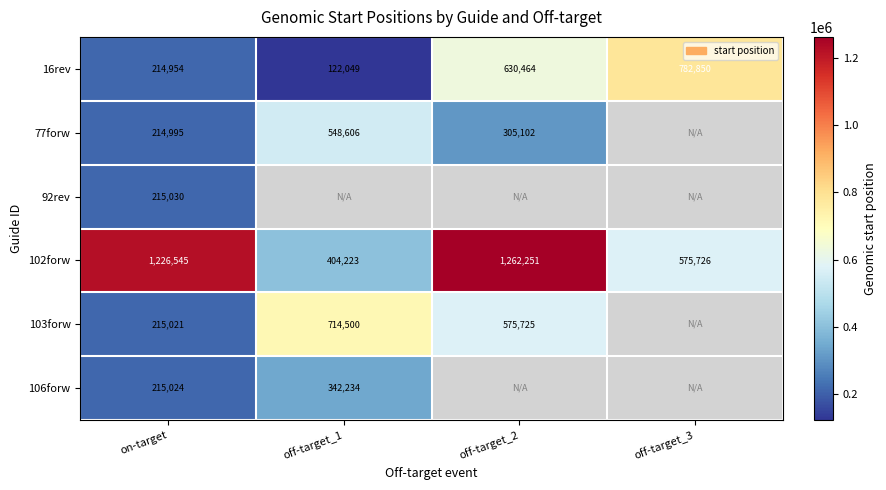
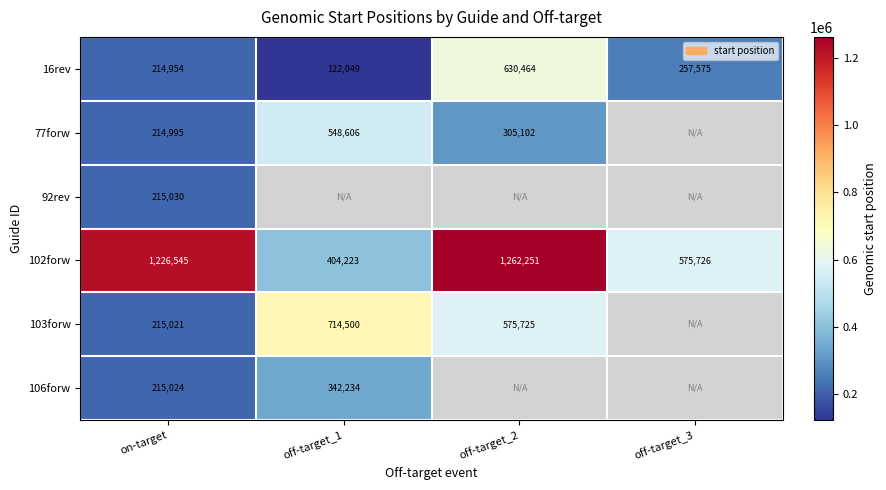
16rev, off-target_3: 782,850 -> 257,575
